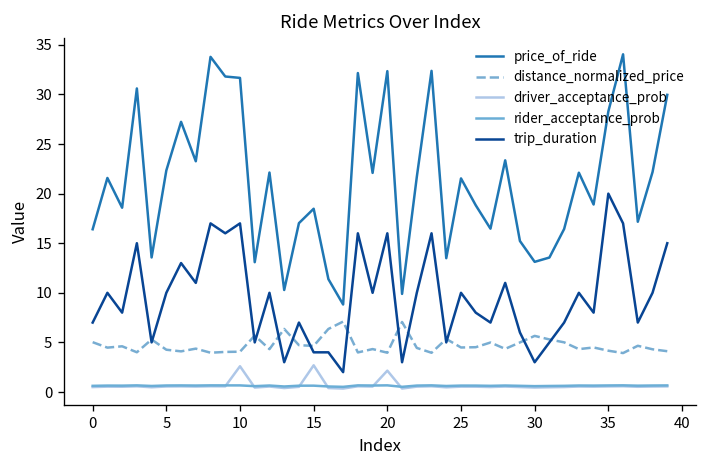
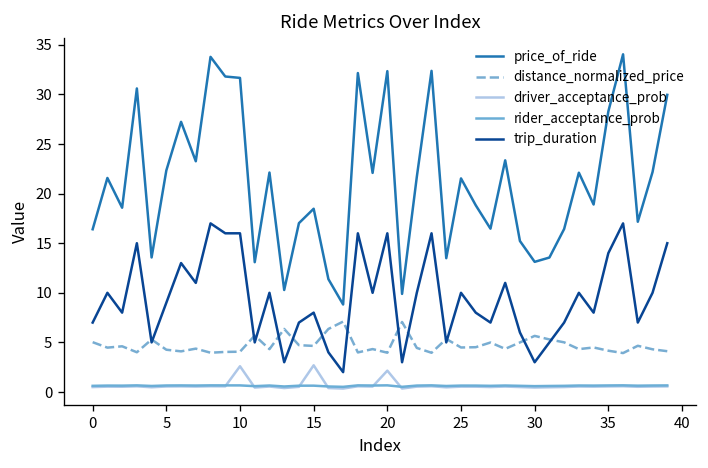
trip_duration, 5: 10 -> 9
trip_duration, 10: 17 -> 16
trip_duration, 15: 4 -> 8
trip_duration, 35: 20 -> 14
